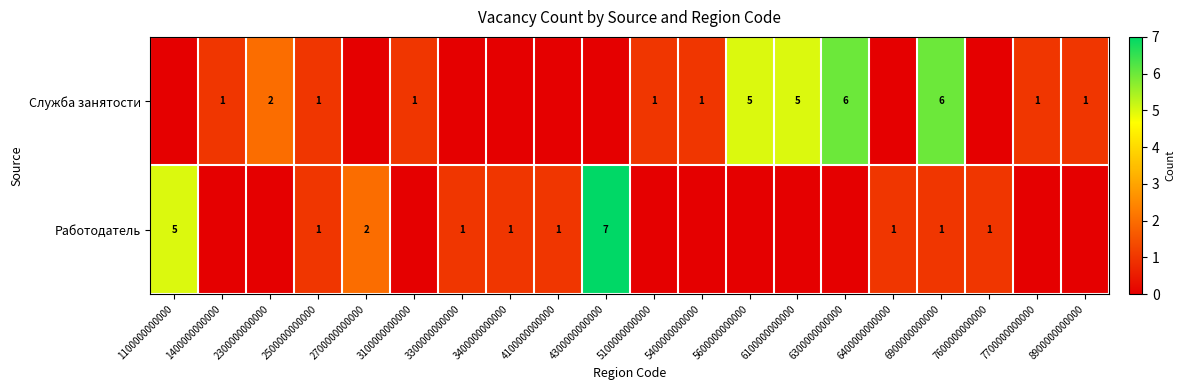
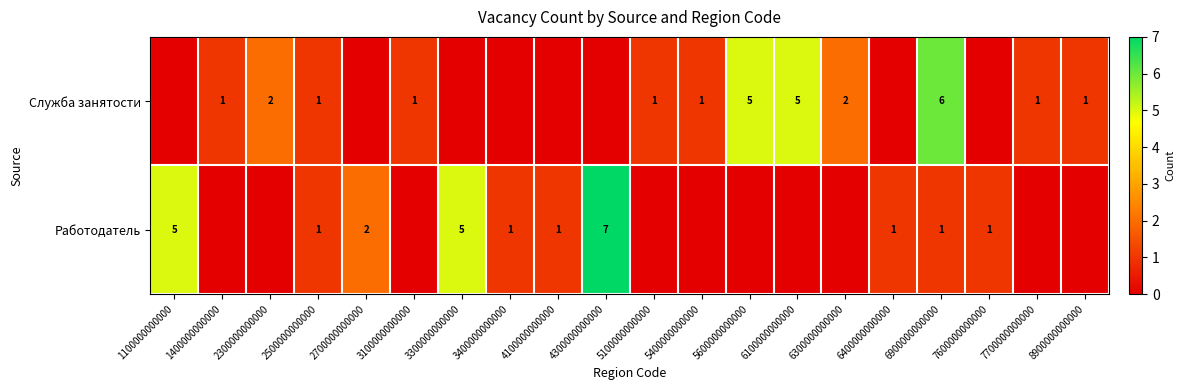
Служба занятости, 6300000000000: 6 -> 2
Работодатель, 3300000000000: 1 -> 5
